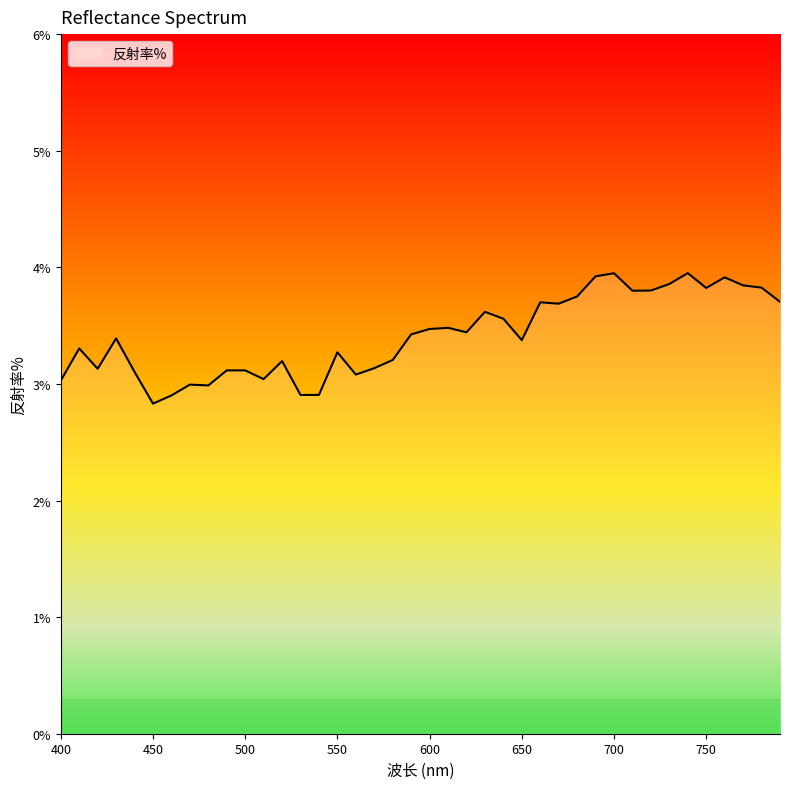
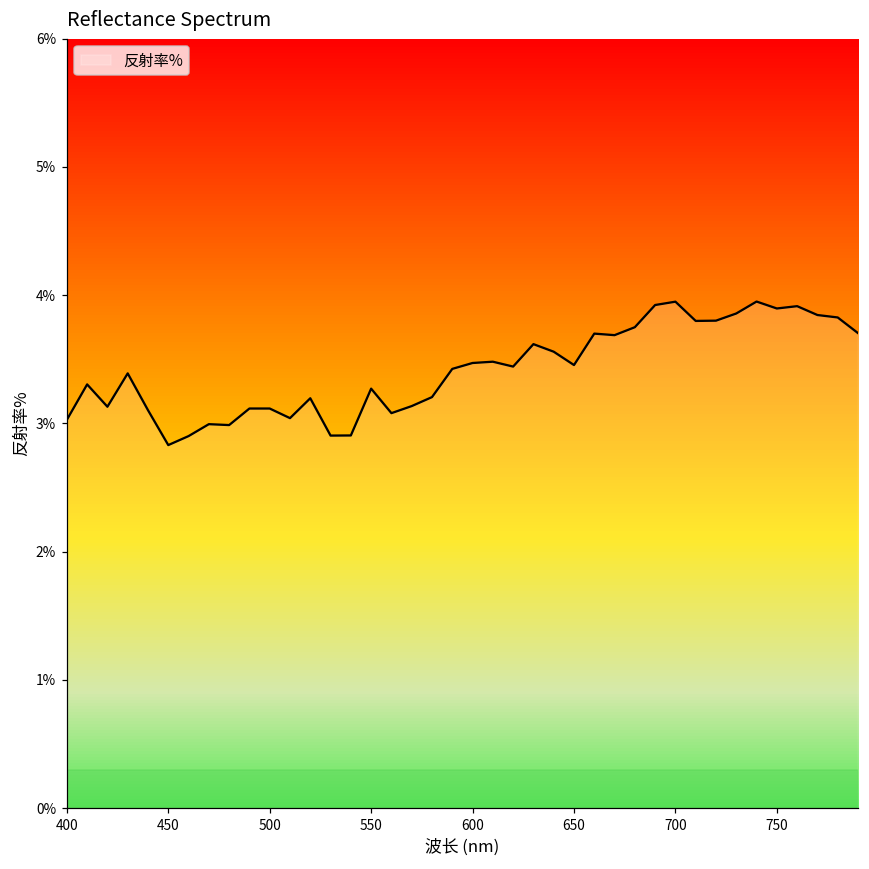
650: 3.38% -> 3.46%
750: 3.82% -> 3.90%
